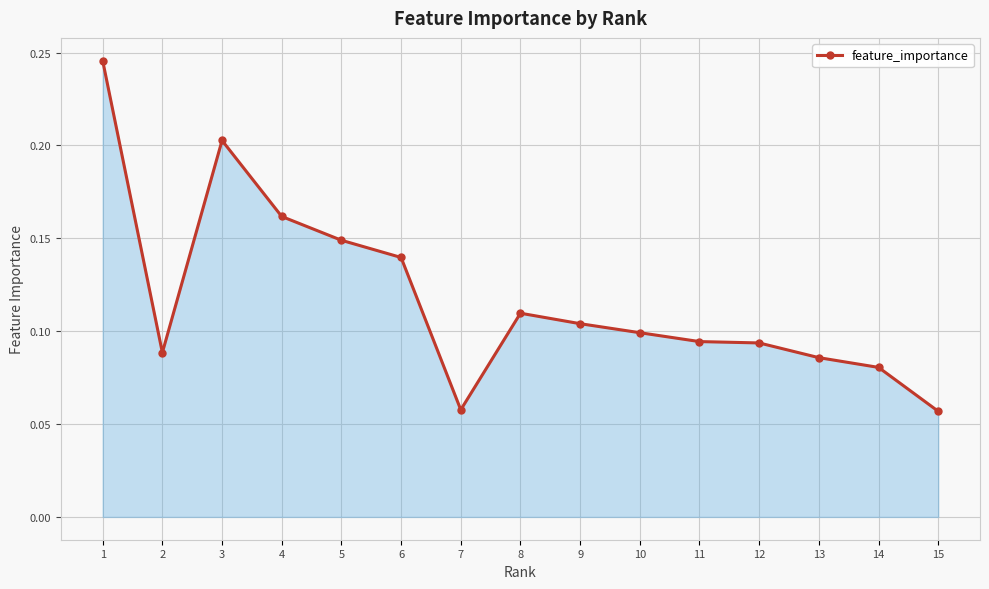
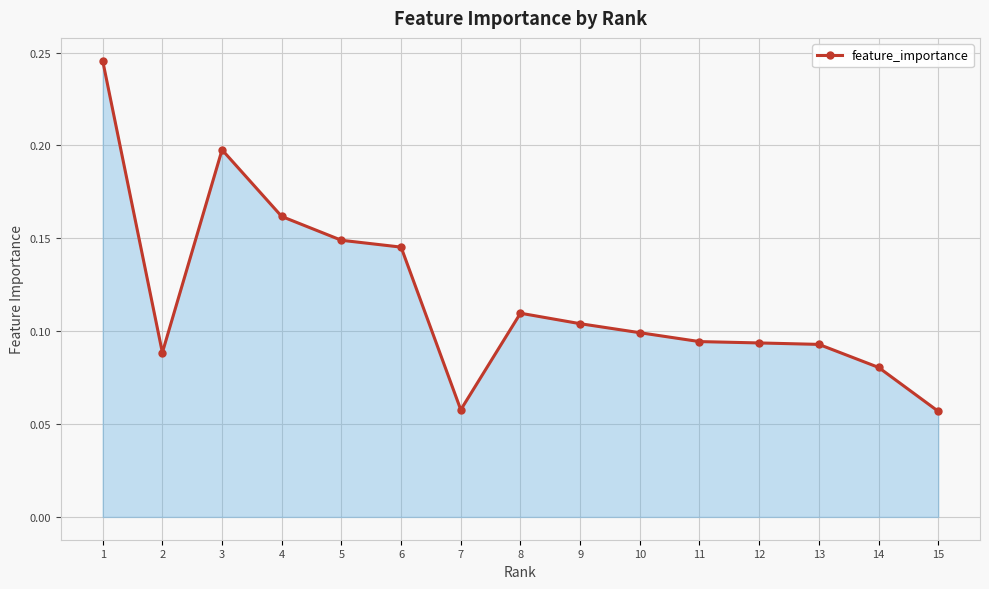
3: 0.203 -> 0.198
6: 0.140 -> 0.145
13: 0.086 -> 0.093
